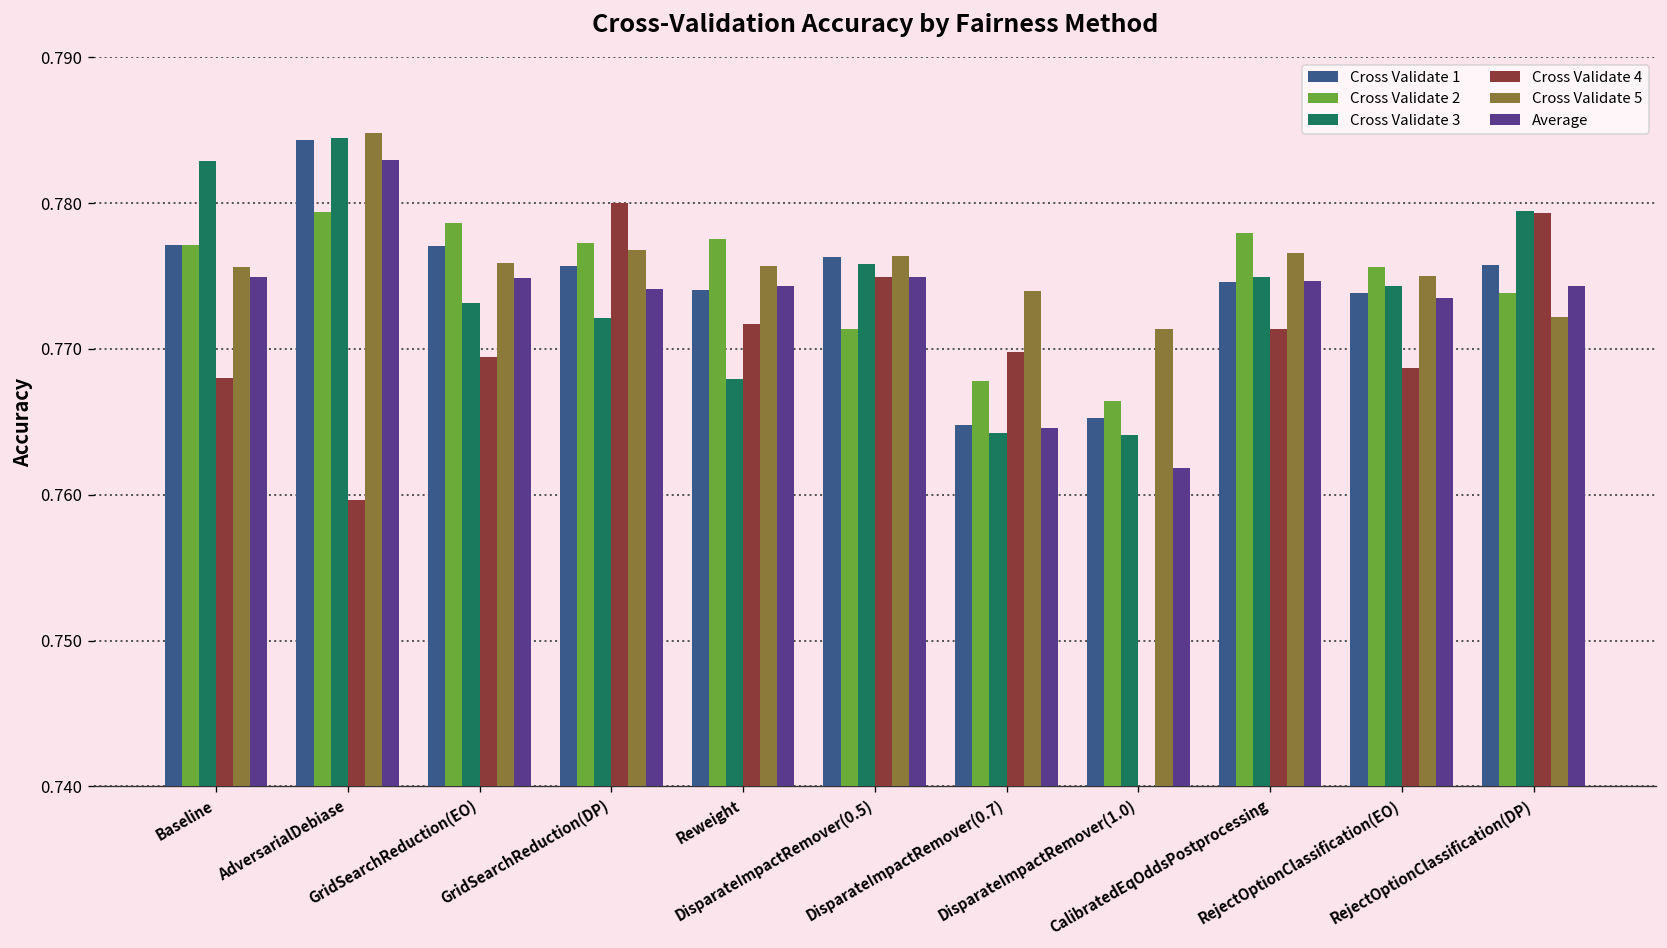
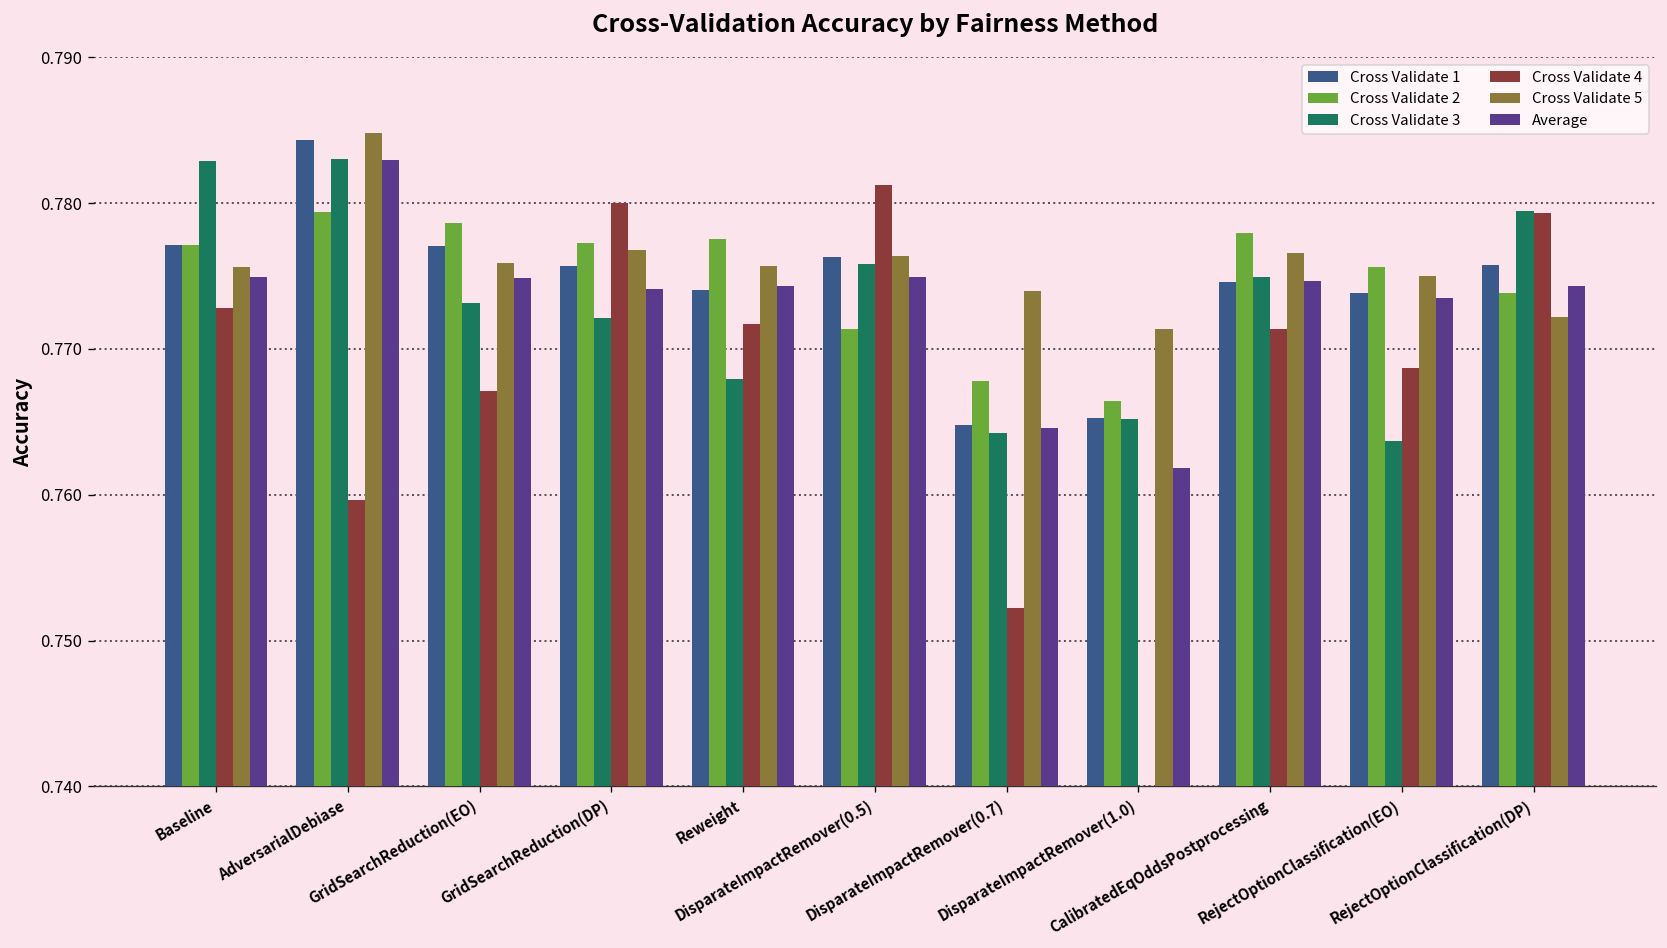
Cross Validate 4, Baseline: 0.7680 -> 0.7728
Cross Validate 3, AdversarialDebiase: 0.7845 -> 0.7830
Cross Validate 4, GridSearchReduction(EO): 0.7695 -> 0.7671
Cross Validate 4, DisparateImpactRemover(0.5): 0.7749 -> 0.7813
Cross Validate 4, DisparateImpactRemover(0.7): 0.7698 -> 0.7522
Cross Validate 3, DisparateImpactRemover(1.0): 0.7641 -> 0.7652
Cross Validate 3, RejectOptionClassification(EO): 0.7743 -> 0.7637
